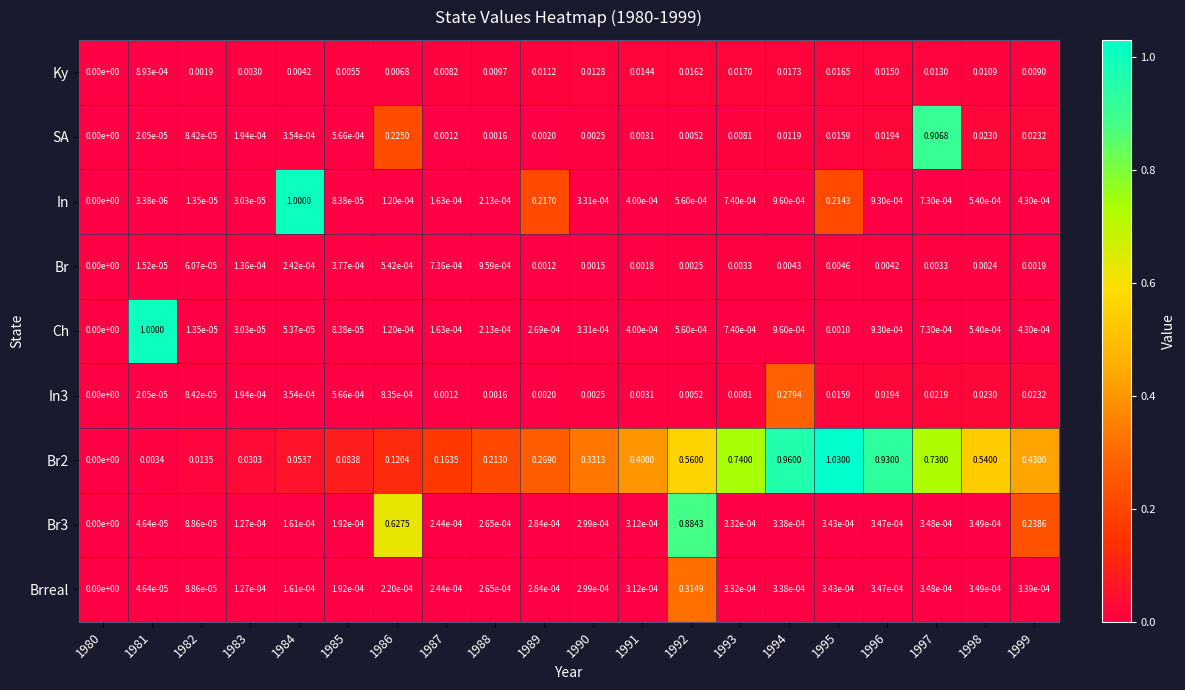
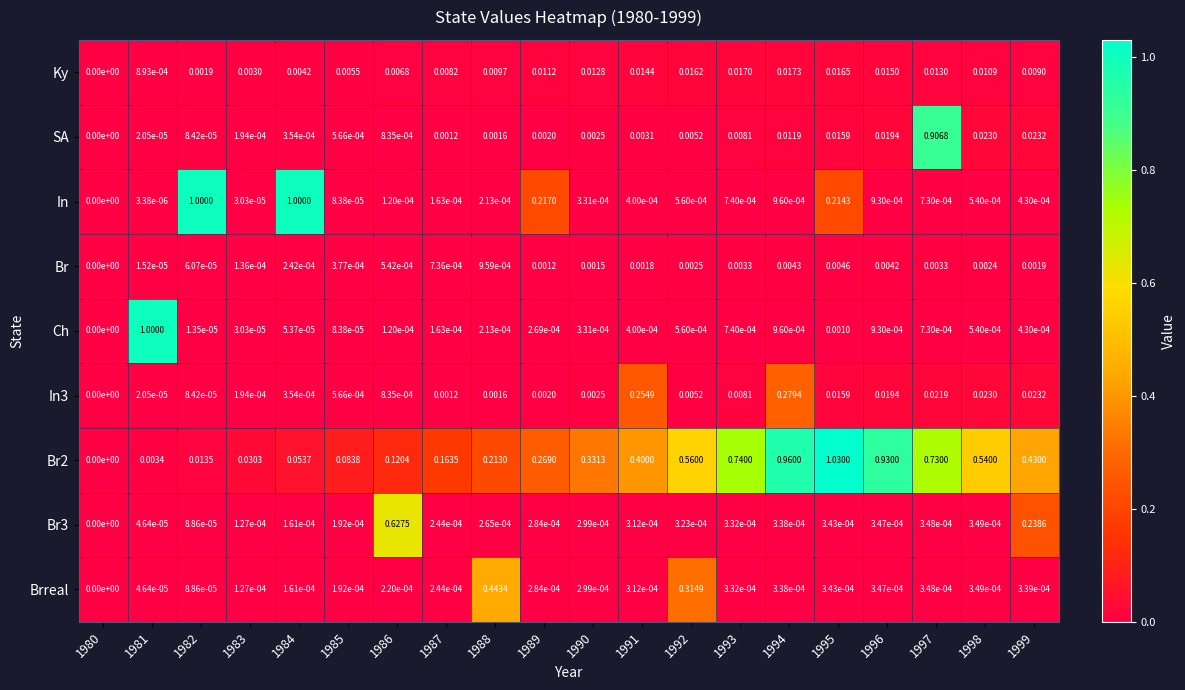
SA, 1986: 0.2250 -> 8.35e-04
In, 1982: 1.35e-05 -> 1.0000
In3, 1991: 0.0031 -> 0.2549
Br3, 1992: 0.8843 -> 3.23e-04
Brreal, 1988: 2.65e-04 -> 0.4434
